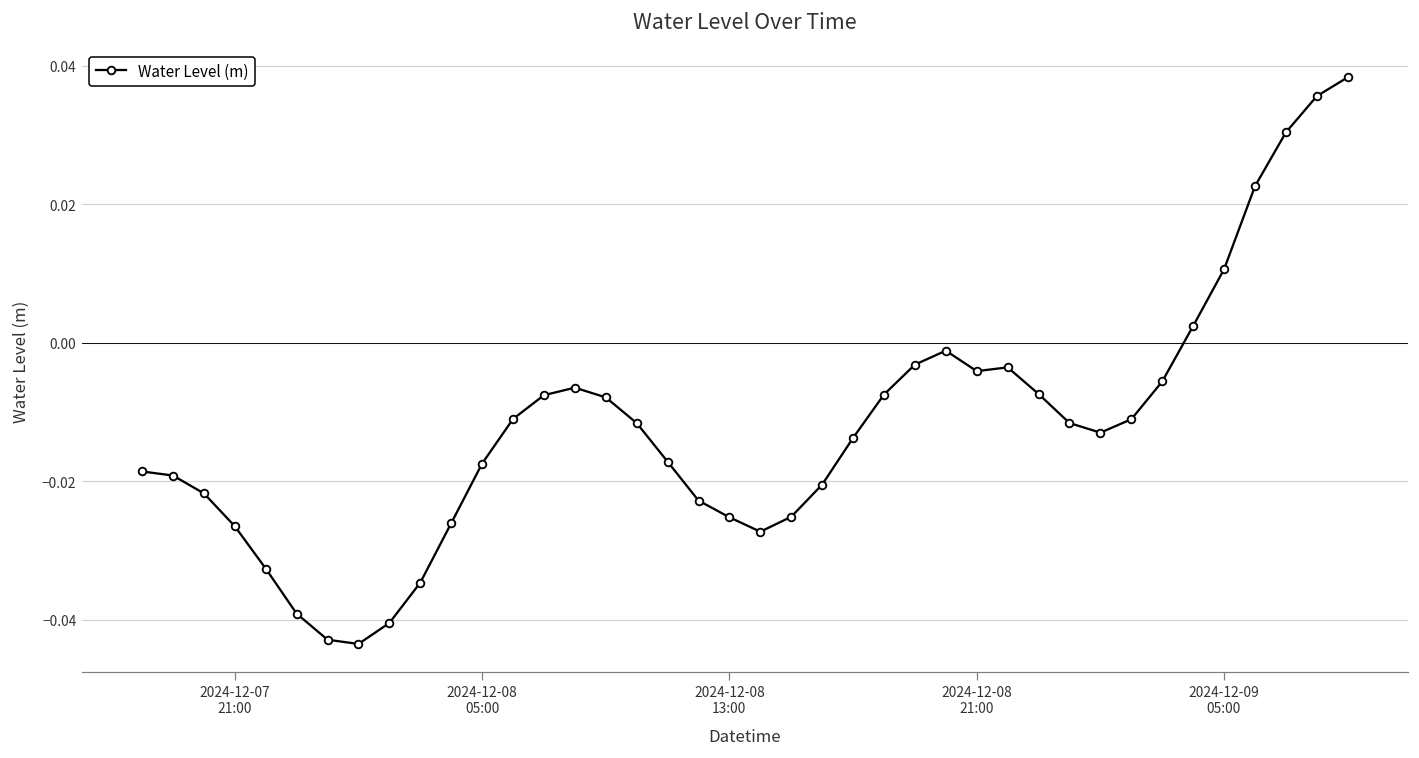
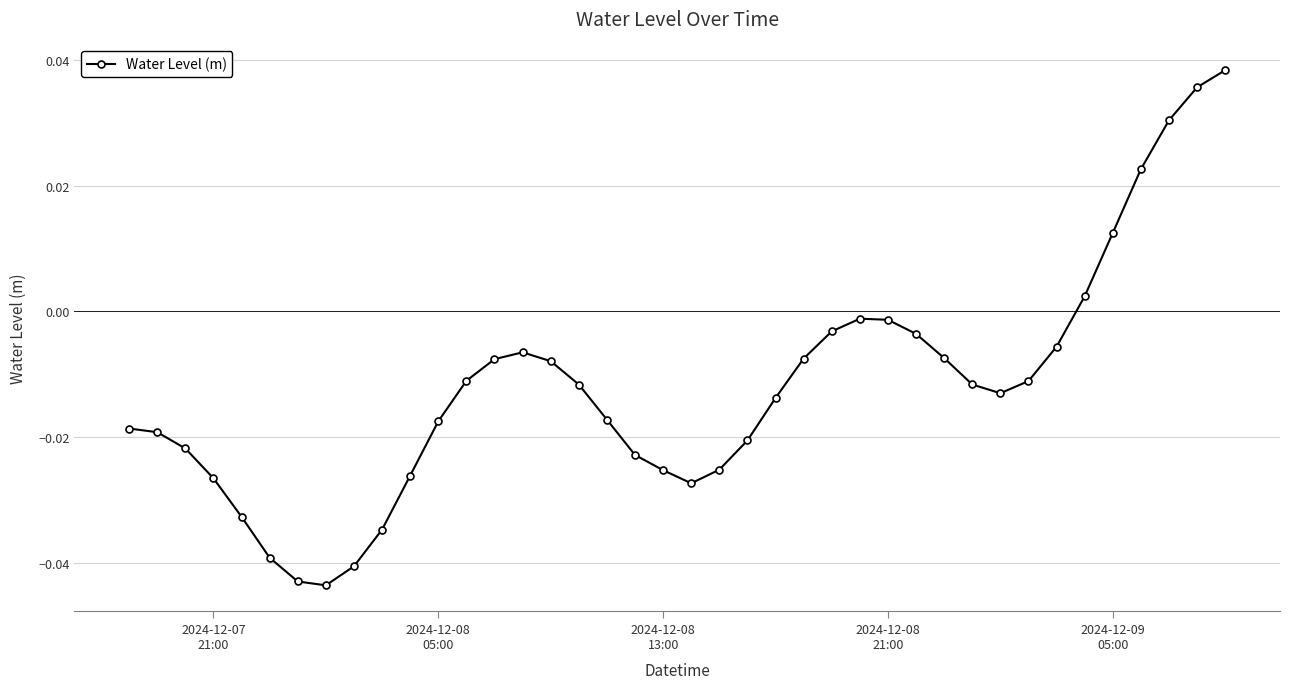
2024-12-08 21:00: -0.004 -> -0.001
2024-12-09 05:00: 0.011 -> 0.012
